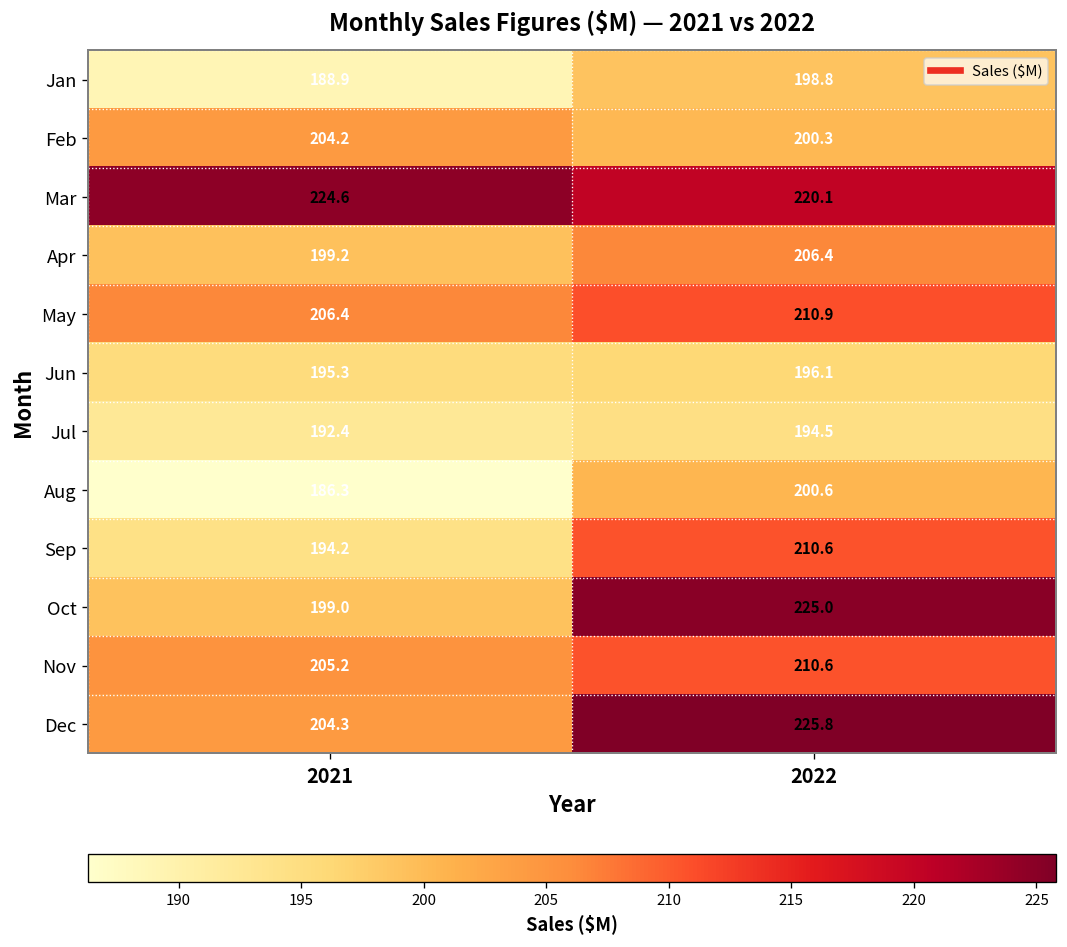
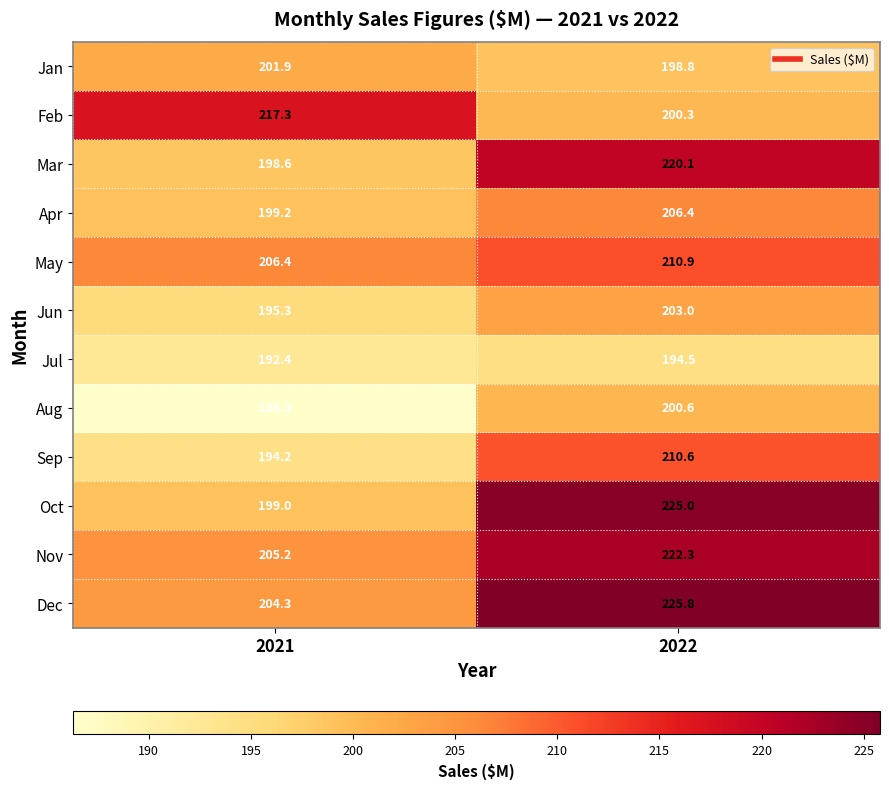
Jan, 2021: 188.9 -> 201.9
Feb, 2021: 204.2 -> 217.3
Mar, 2021: 224.6 -> 198.6
Jun, 2022: 196.1 -> 203.0
Nov, 2022: 210.6 -> 222.3
